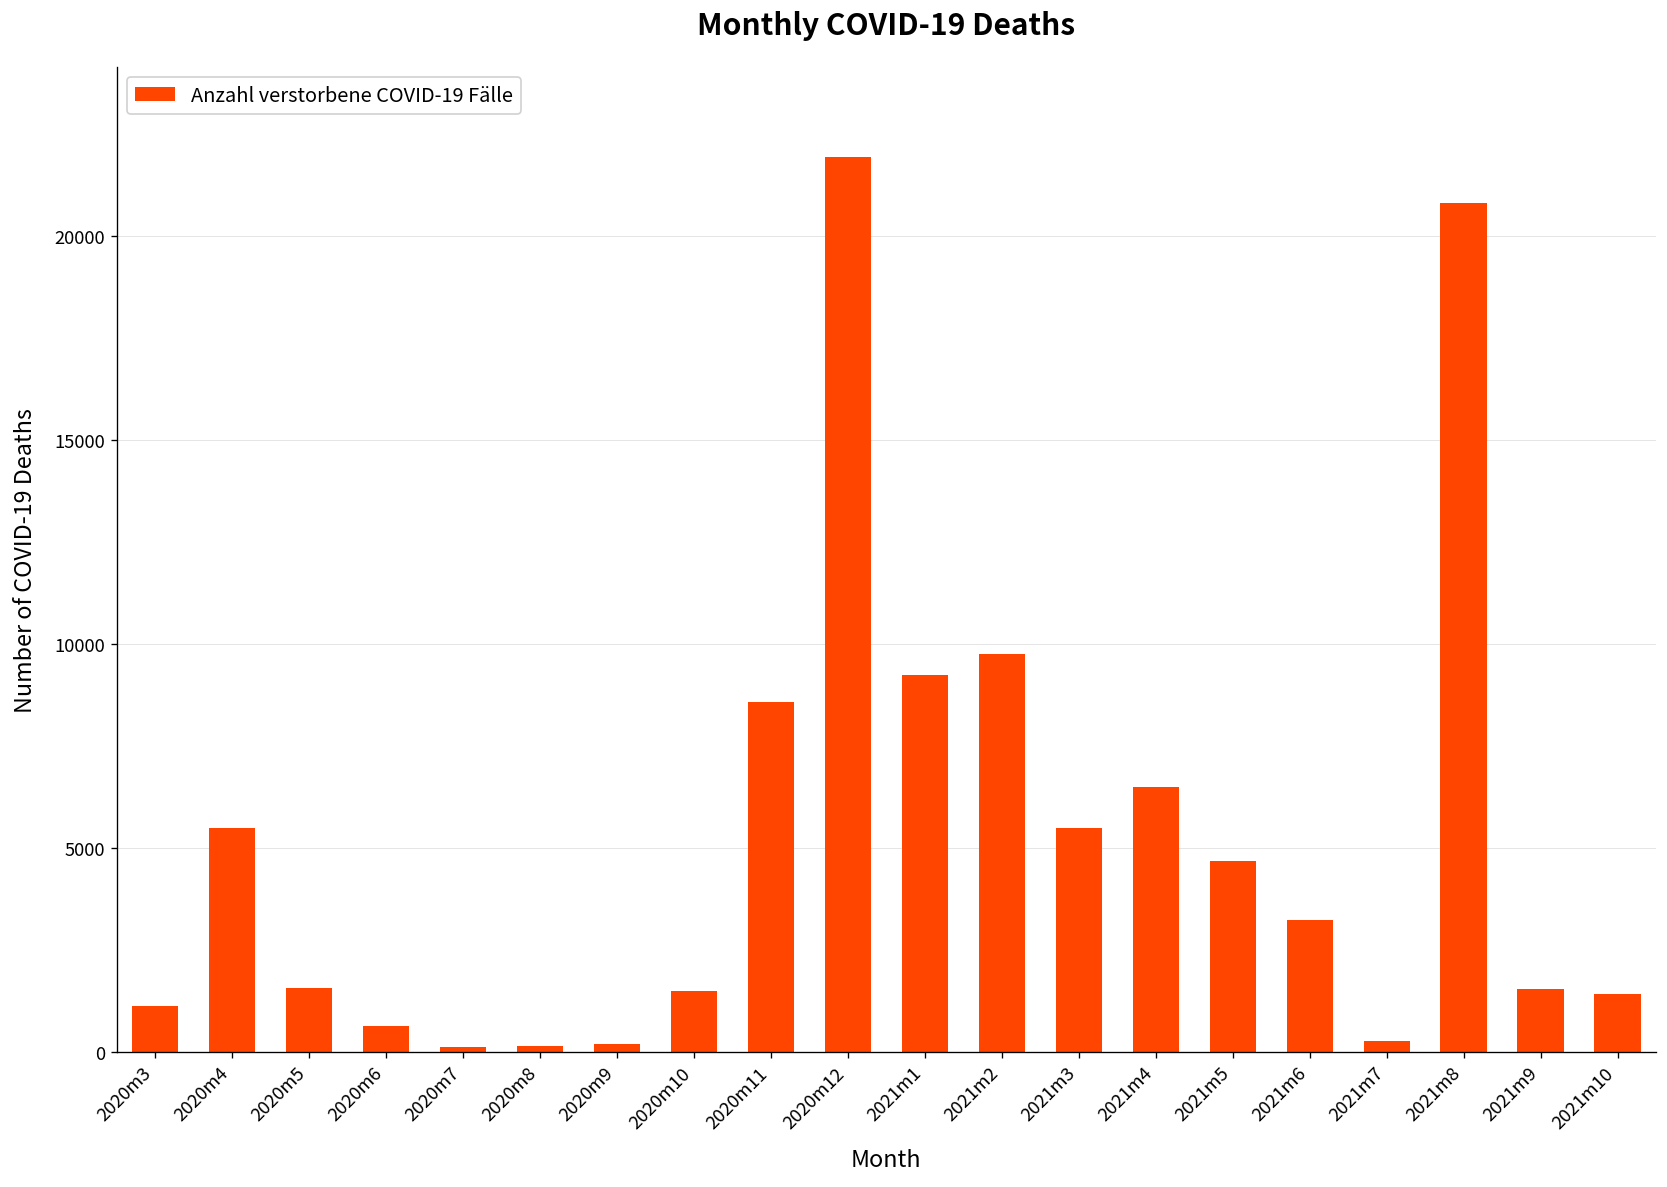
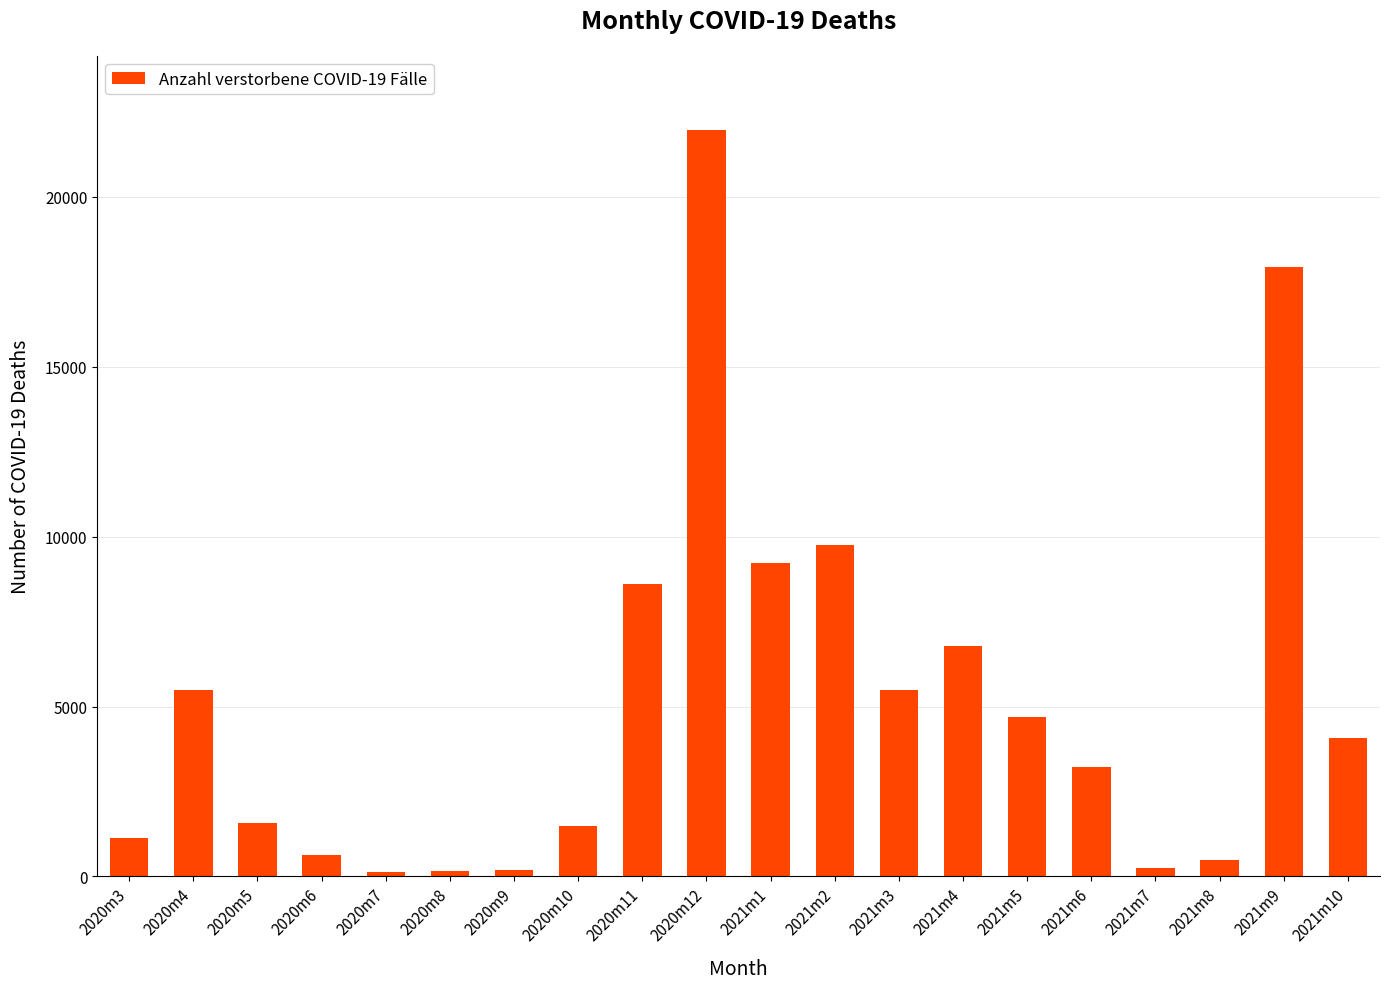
2021m4: 6500 -> 6800
2021m8: 20800 -> 500
2021m9: 1500 -> 17900
2021m10: 1400 -> 4100
